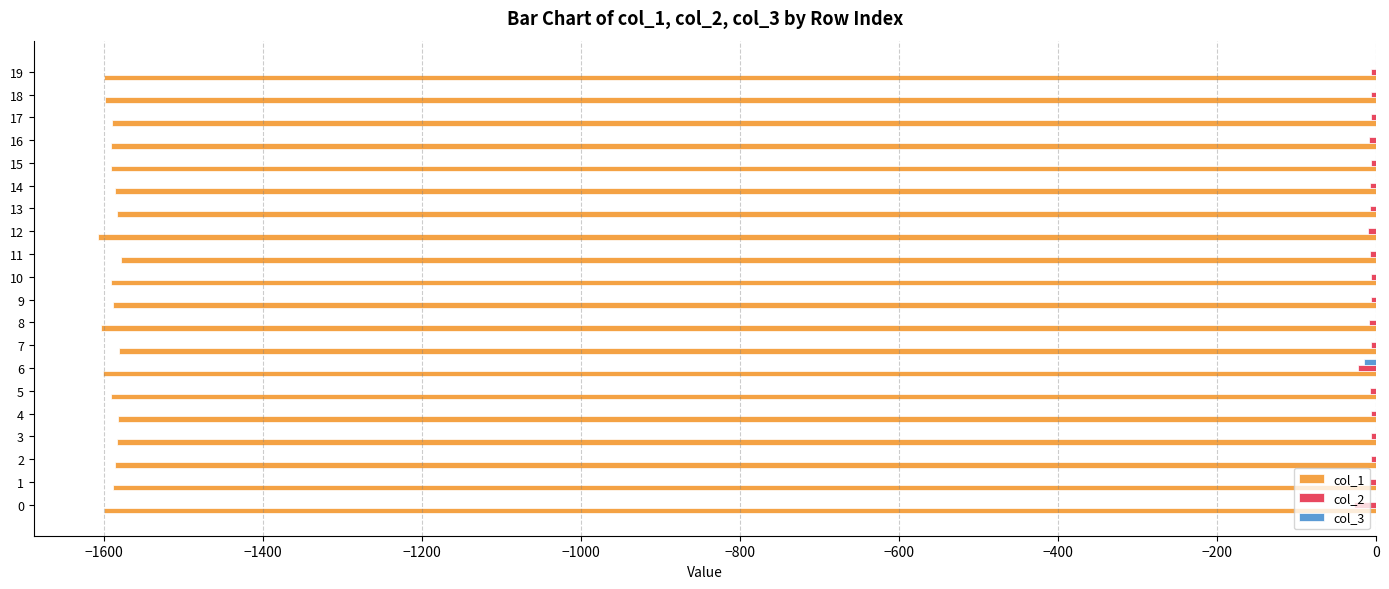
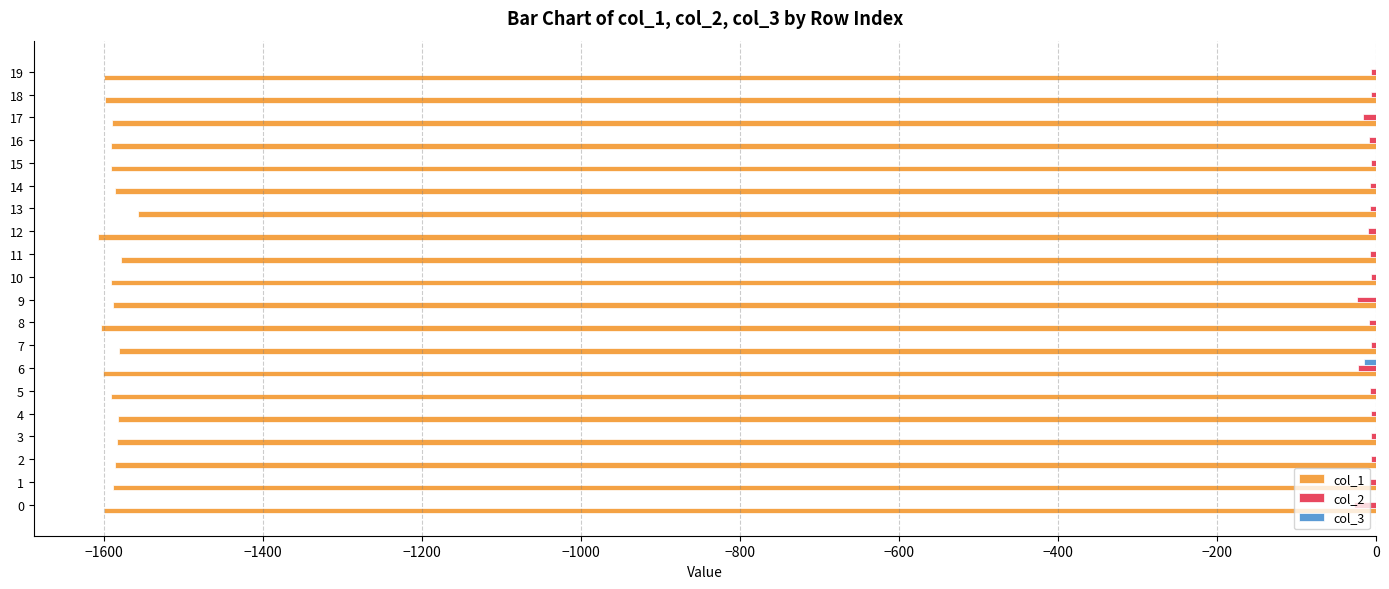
col_2, 17: -10 -> -20
col_1, 13: -1580 -> -1560
col_2, 9: -10 -> -20
